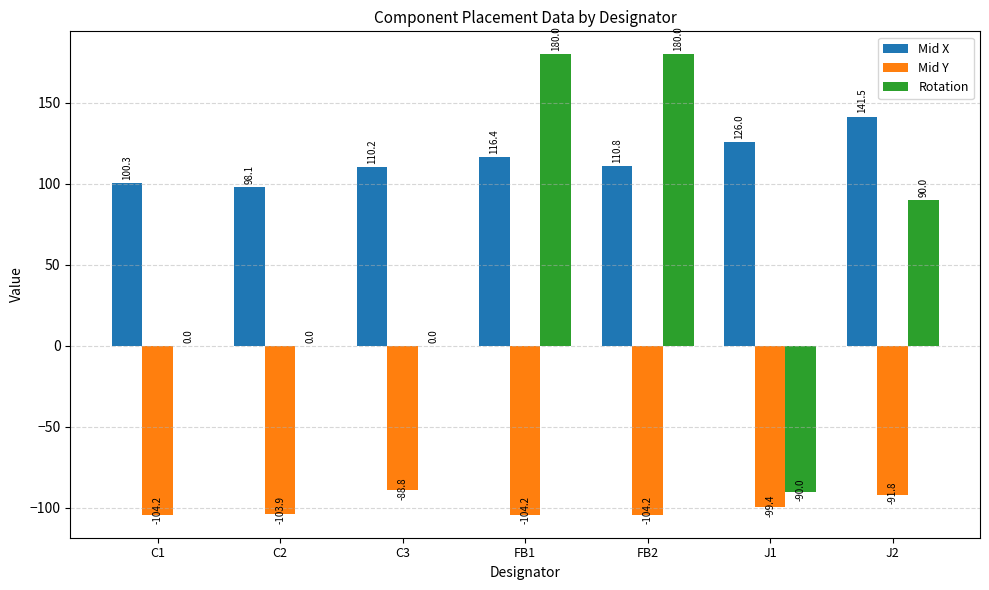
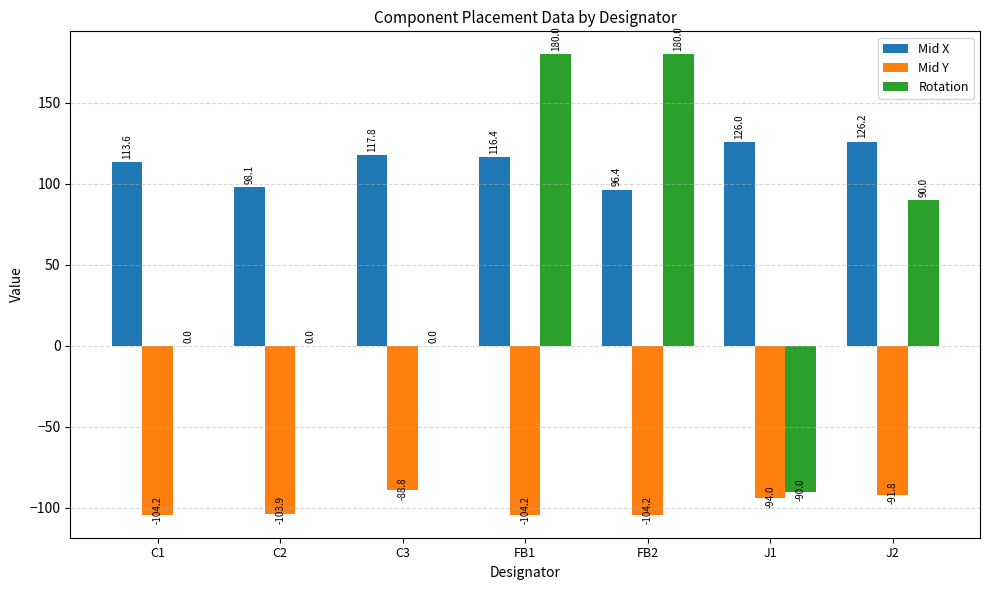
Mid X, C1: 100.3 -> 113.6
Mid X, C3: 110.2 -> 117.8
Mid X, FB2: 110.8 -> 96.4
Mid Y, J1: -99.4 -> -94.0
Mid X, J2: 141.5 -> 126.2
